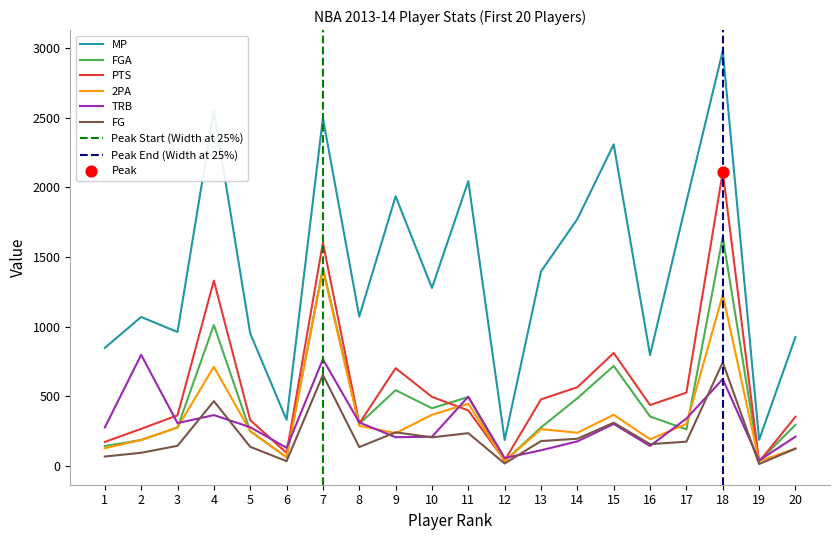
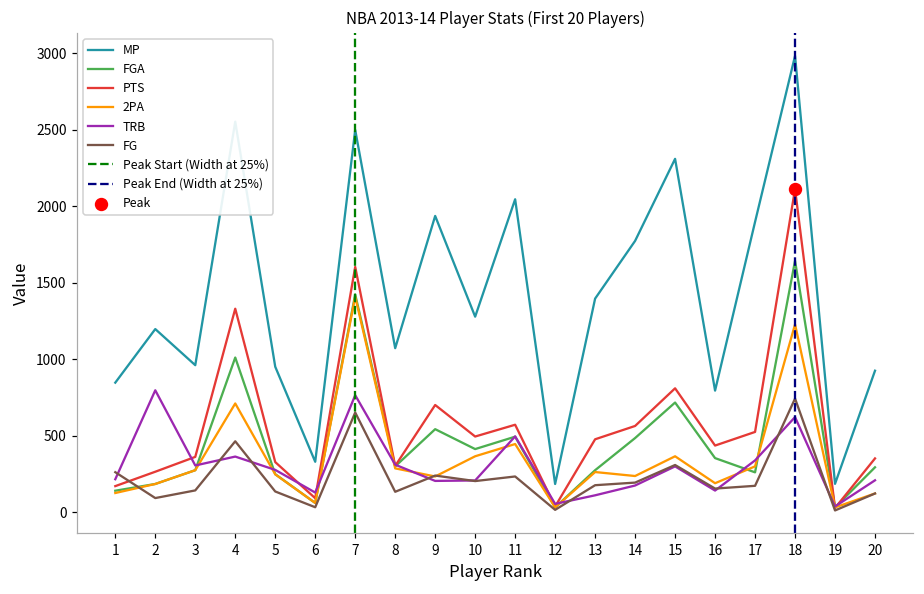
TRB, 1: 280 -> 220
FG, 1: 70 -> 260
MP, 2: 1070 -> 1200
PTS, 11: 400 -> 570
